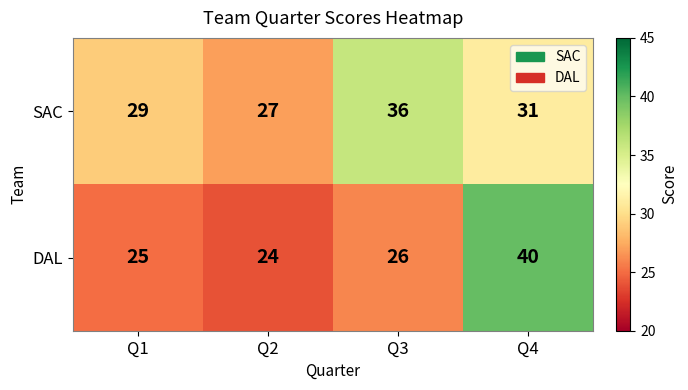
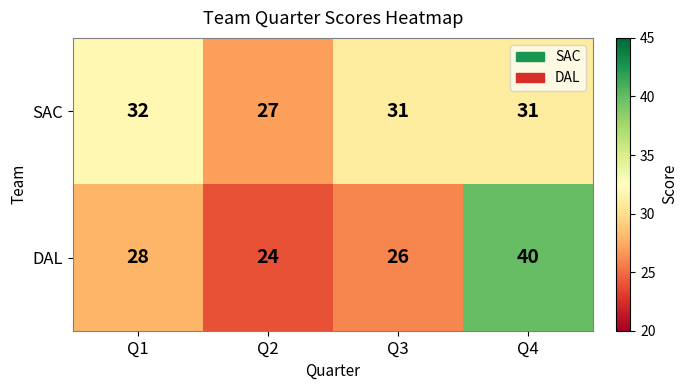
SAC, Q1: 29 -> 32
SAC, Q3: 36 -> 31
DAL, Q1: 25 -> 28
